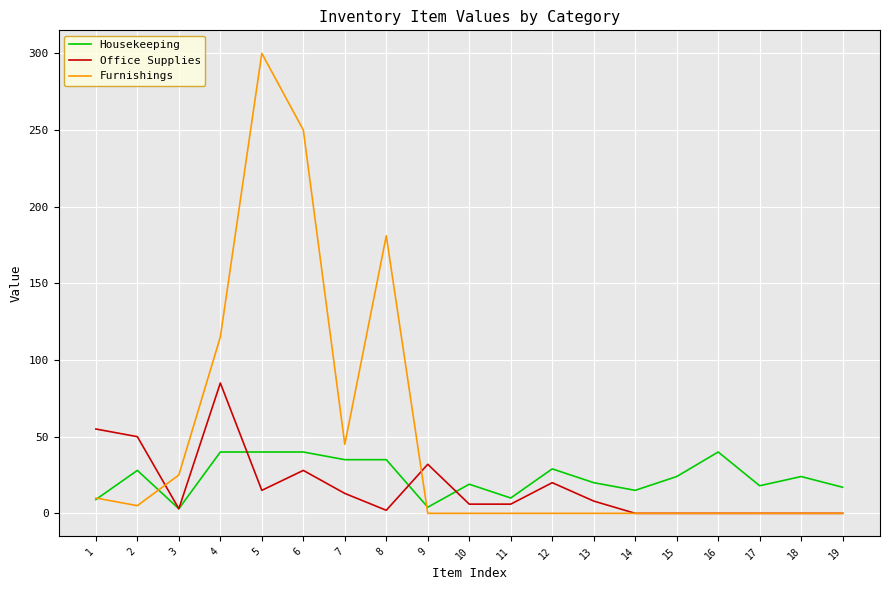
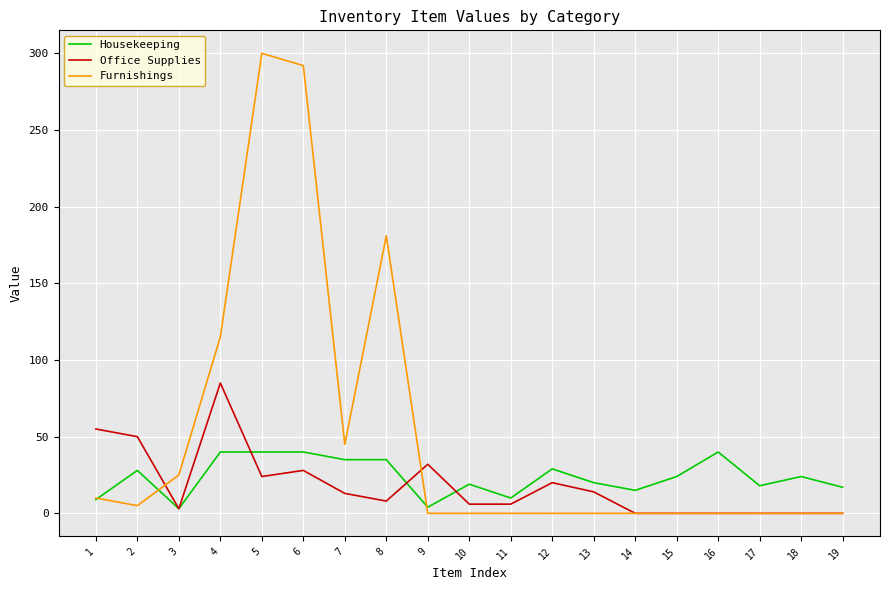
Office Supplies, 5: 15 -> 24
Furnishings, 6: 250 -> 292
Office Supplies, 8: 2 -> 8
Office Supplies, 13: 8 -> 14
